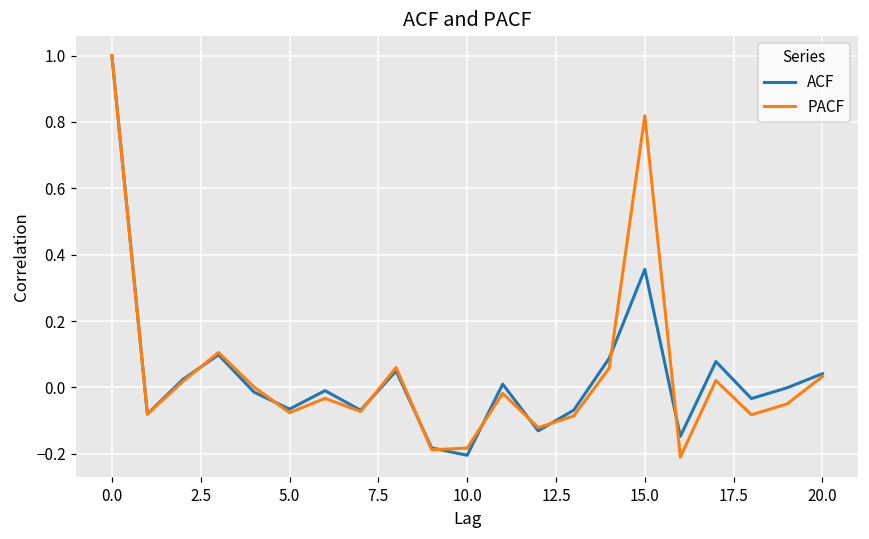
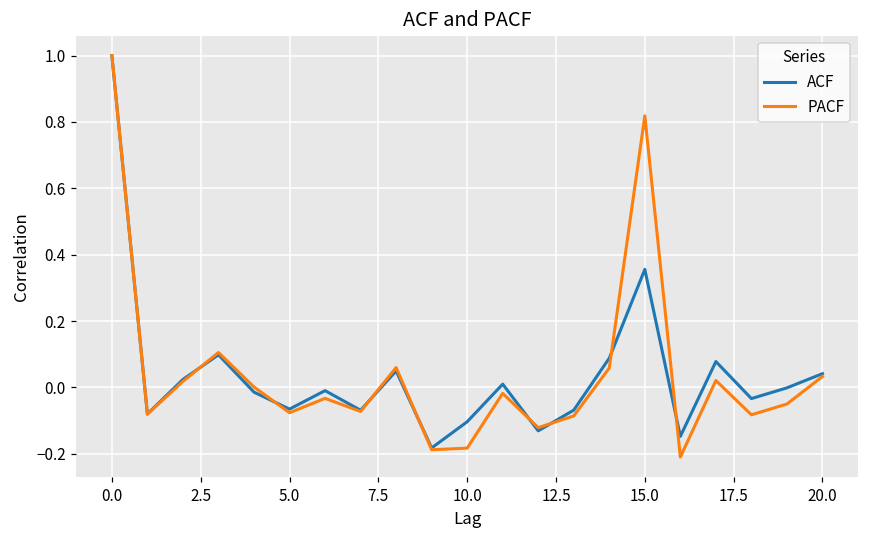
ACF, 10.0: -0.20 -> -0.10
